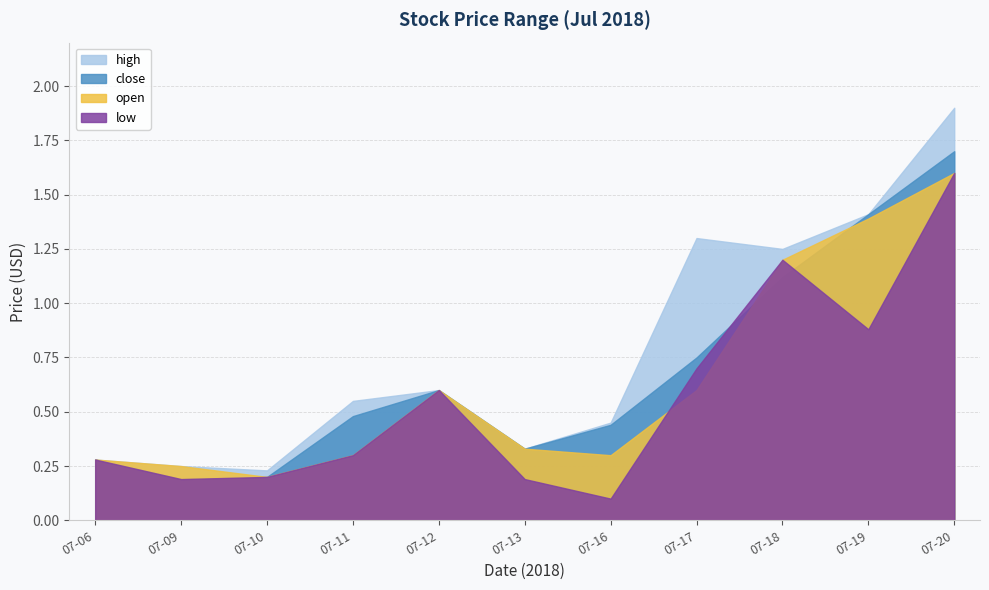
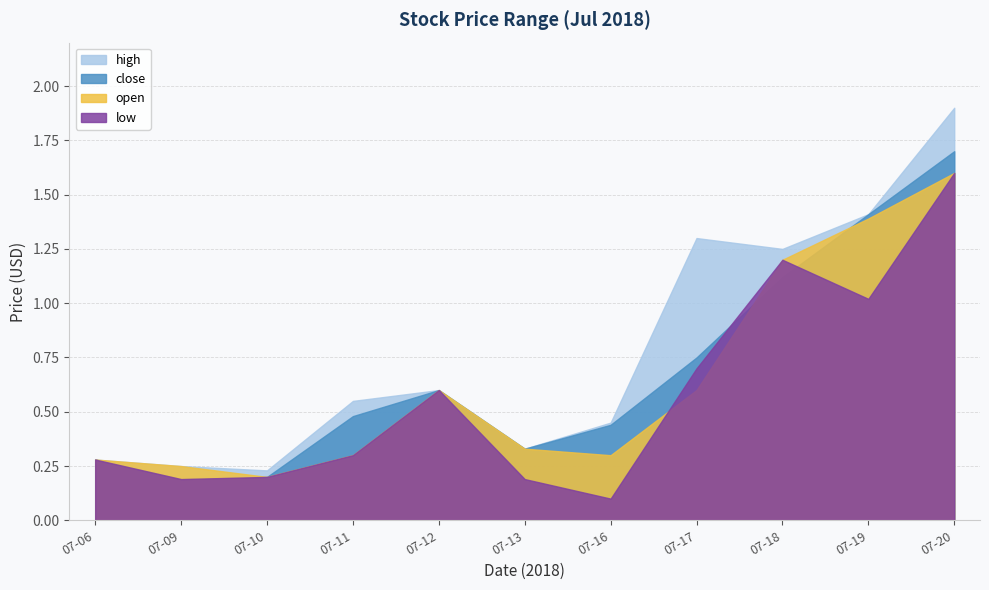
low, 07-19: 0.88 -> 1.02
